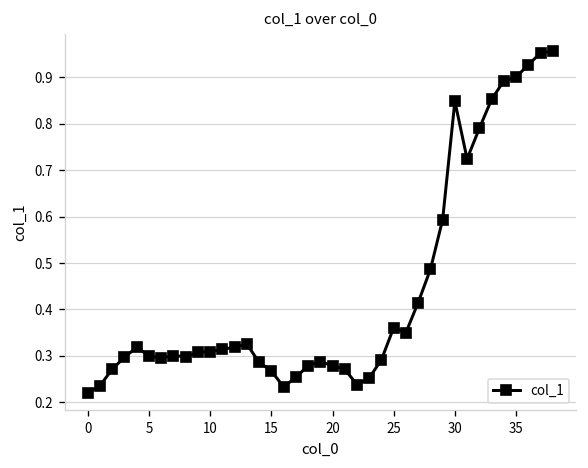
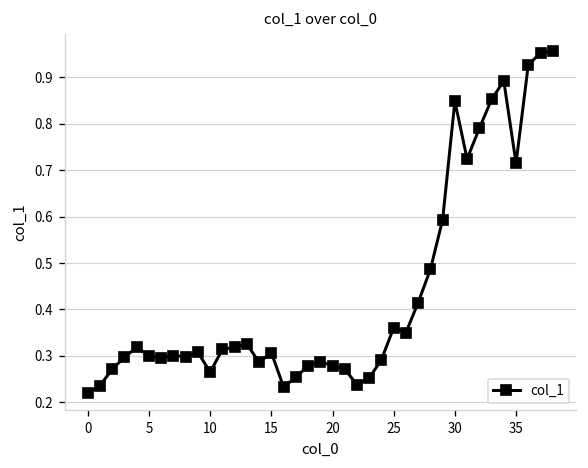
10: 0.31 -> 0.26
15: 0.27 -> 0.31
35: 0.90 -> 0.71
